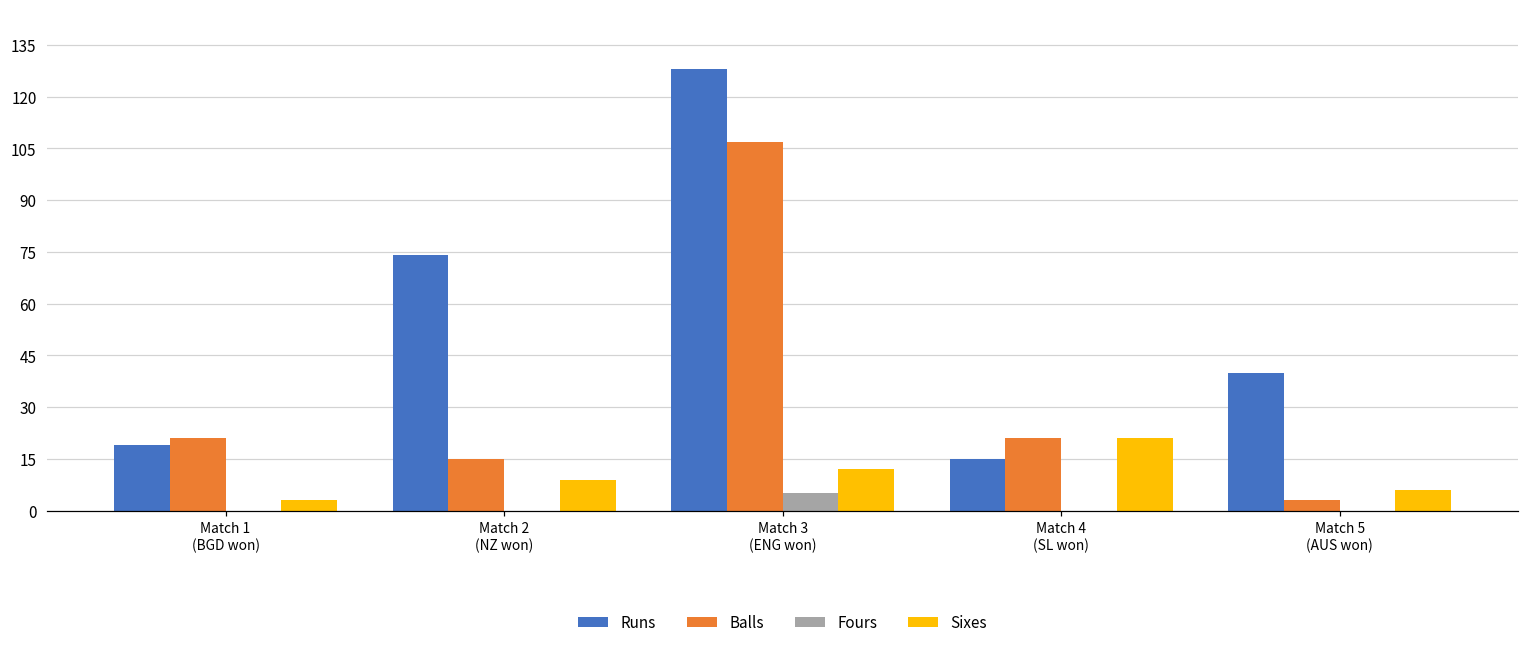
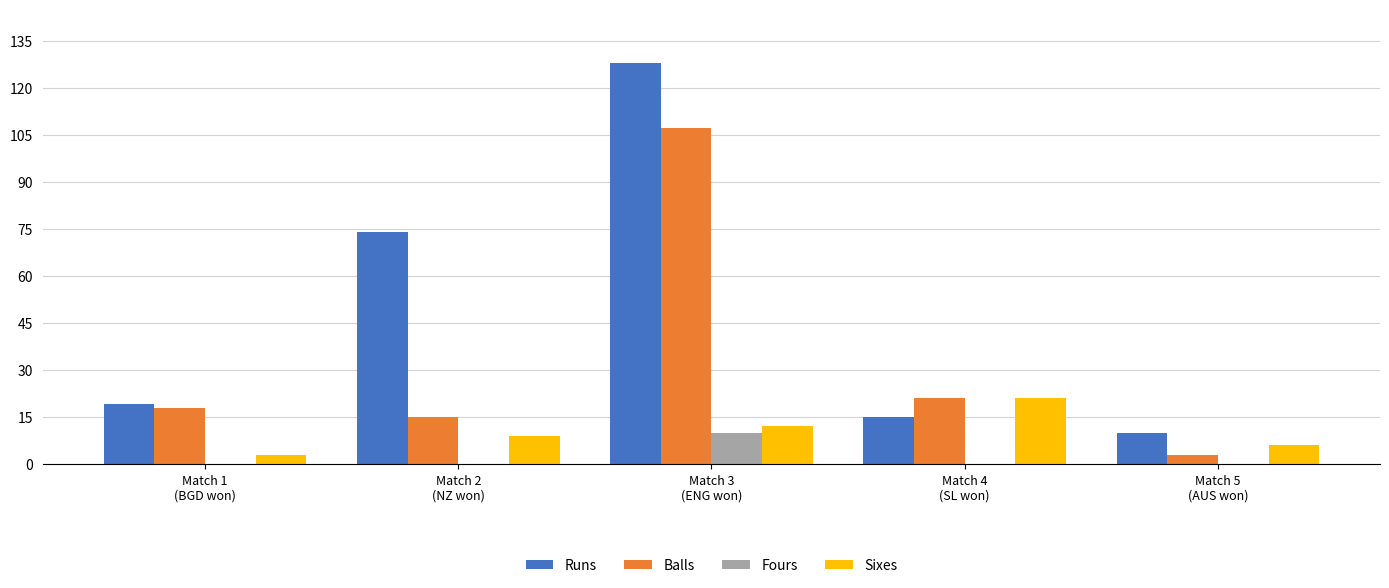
Balls, Match 1 (BGD won): 21 -> 18
Fours, Match 3 (ENG won): 5 -> 10
Runs, Match 5 (AUS won): 40 -> 10
